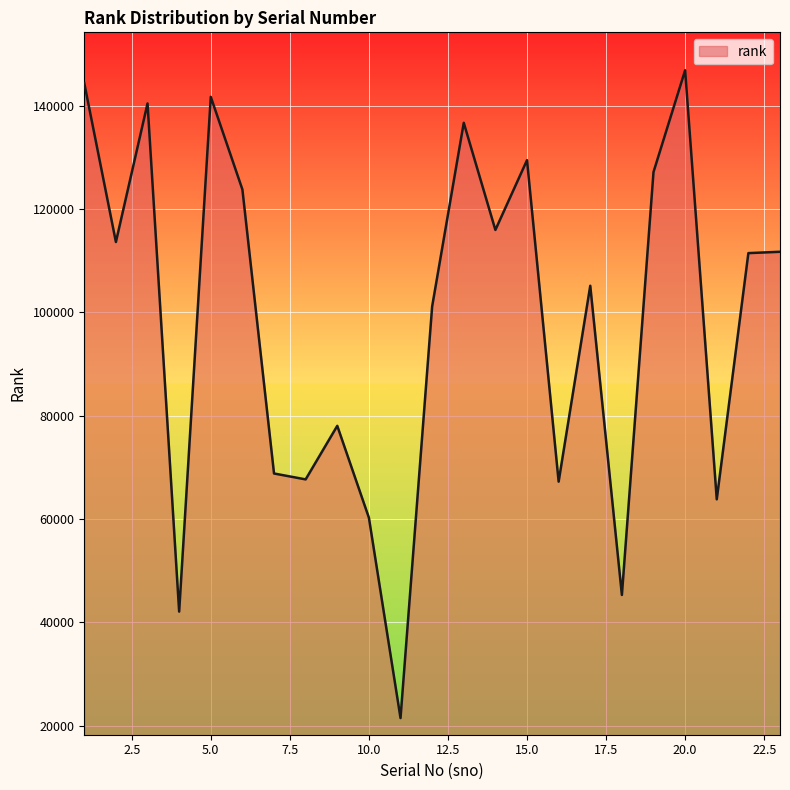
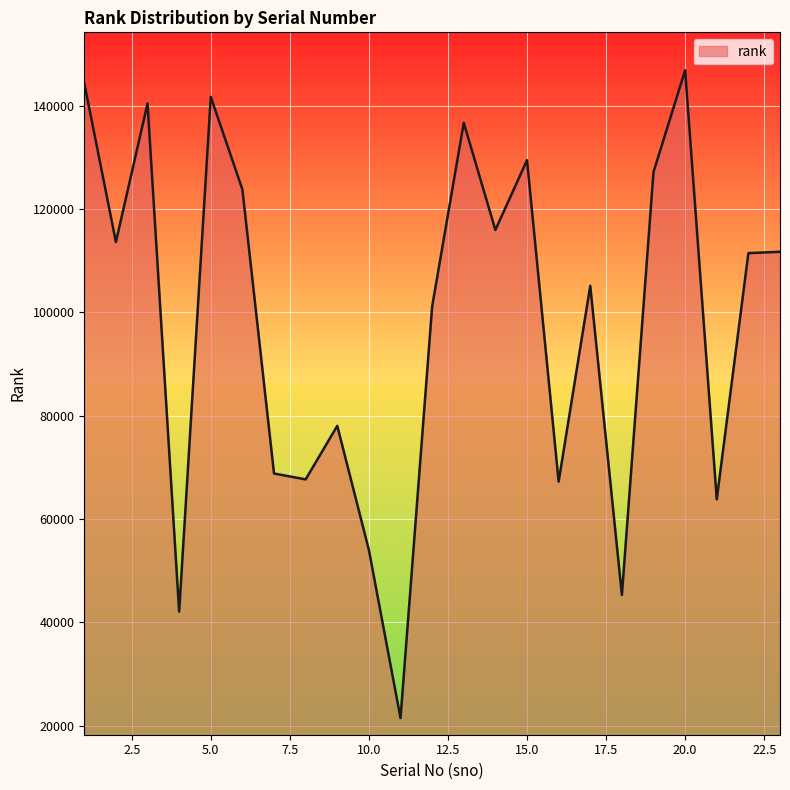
10.0: 60000 -> 54000
